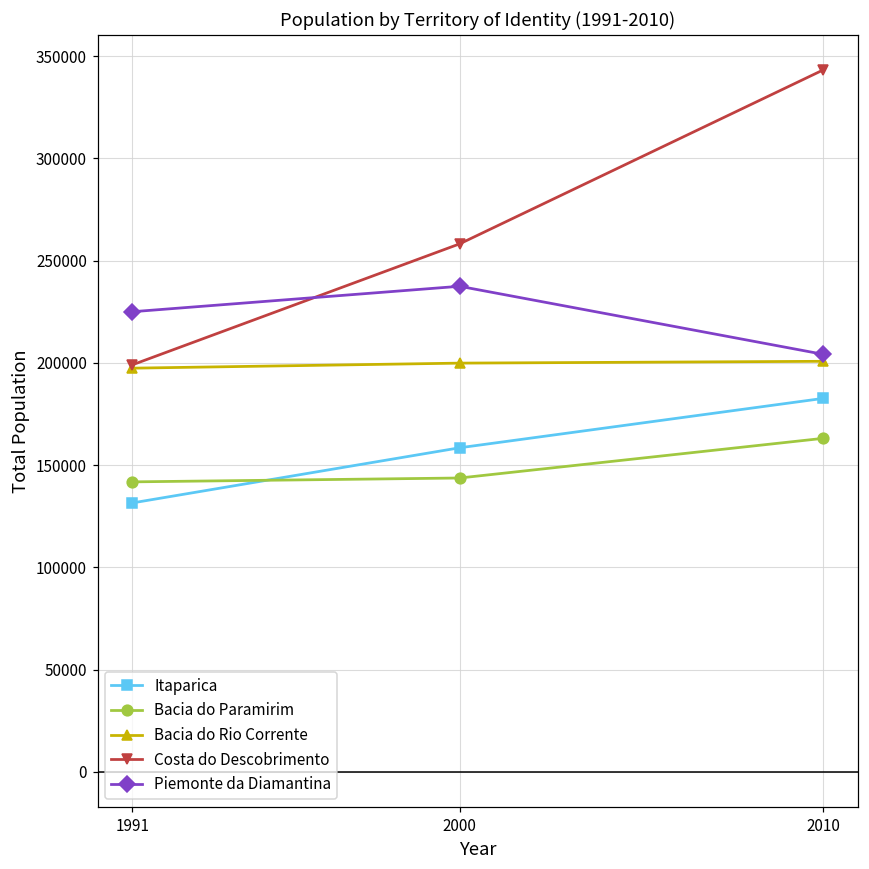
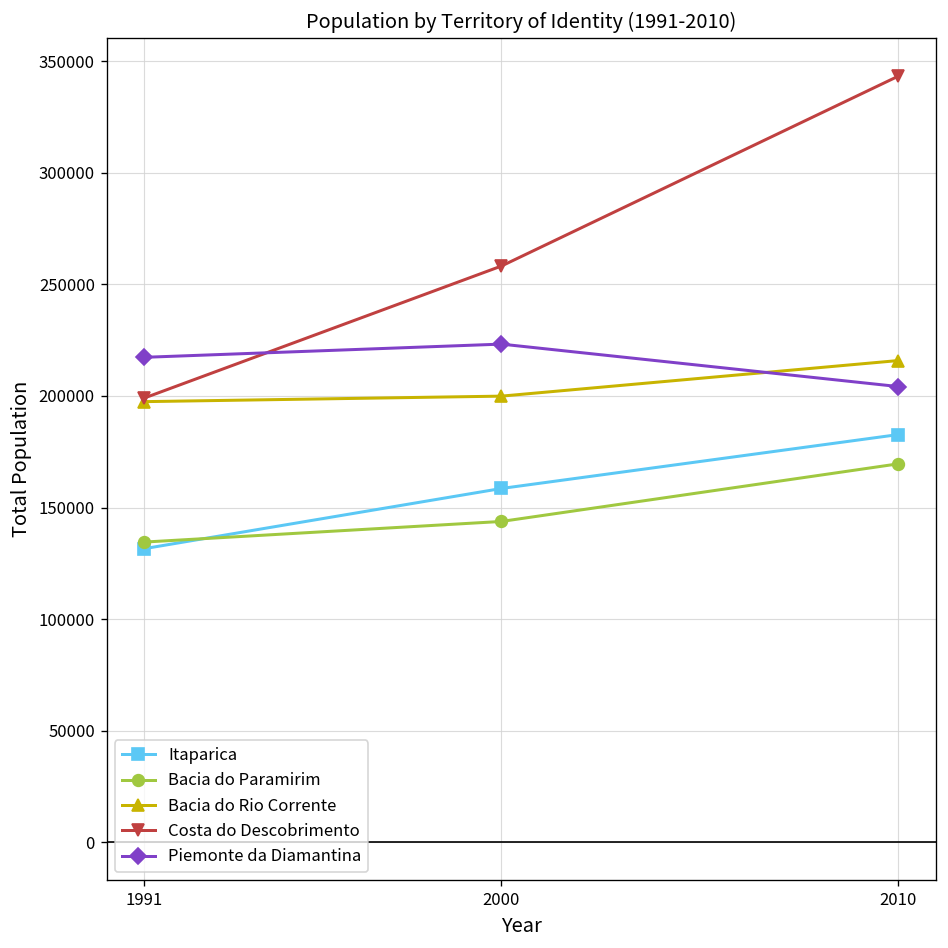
Bacia do Paramirim, 1991: 142000 -> 135000
Piemonte da Diamantina, 1991: 225000 -> 217000
Piemonte da Diamantina, 2000: 238000 -> 223000
Bacia do Paramirim, 2010: 163000 -> 170000
Bacia do Rio Corrente, 2010: 201000 -> 216000
